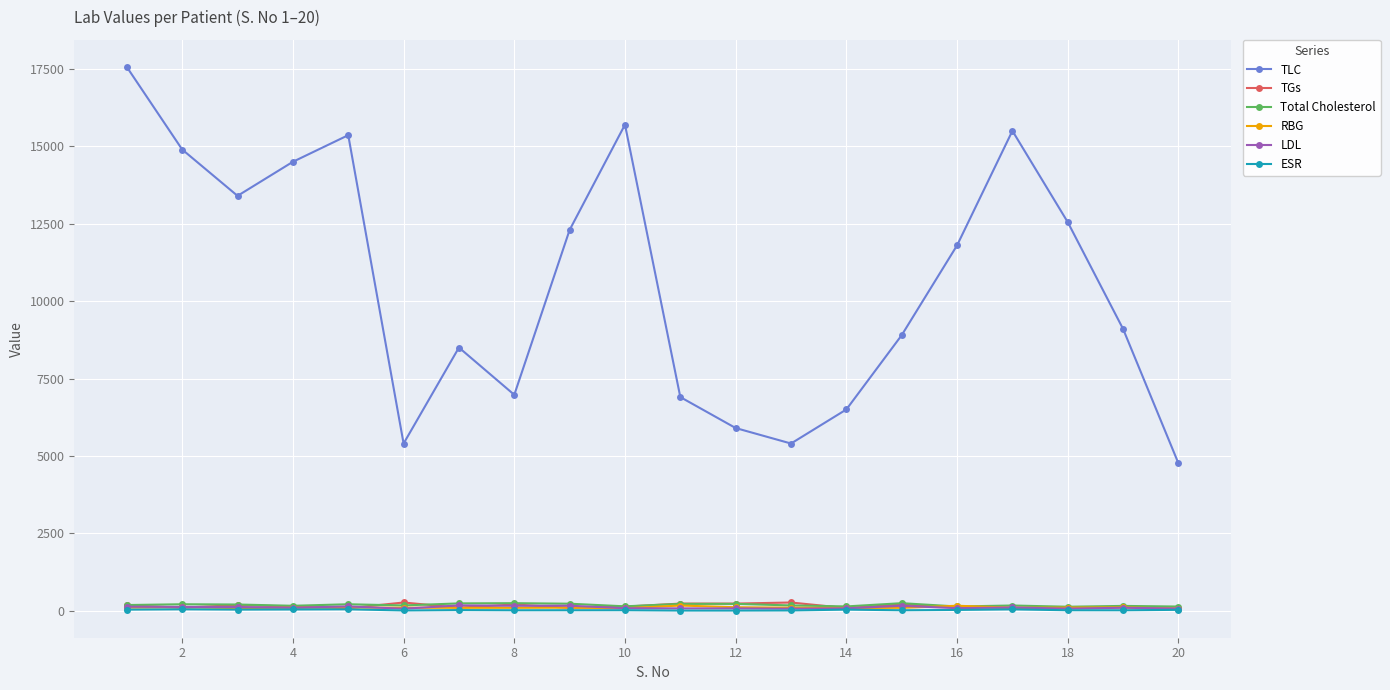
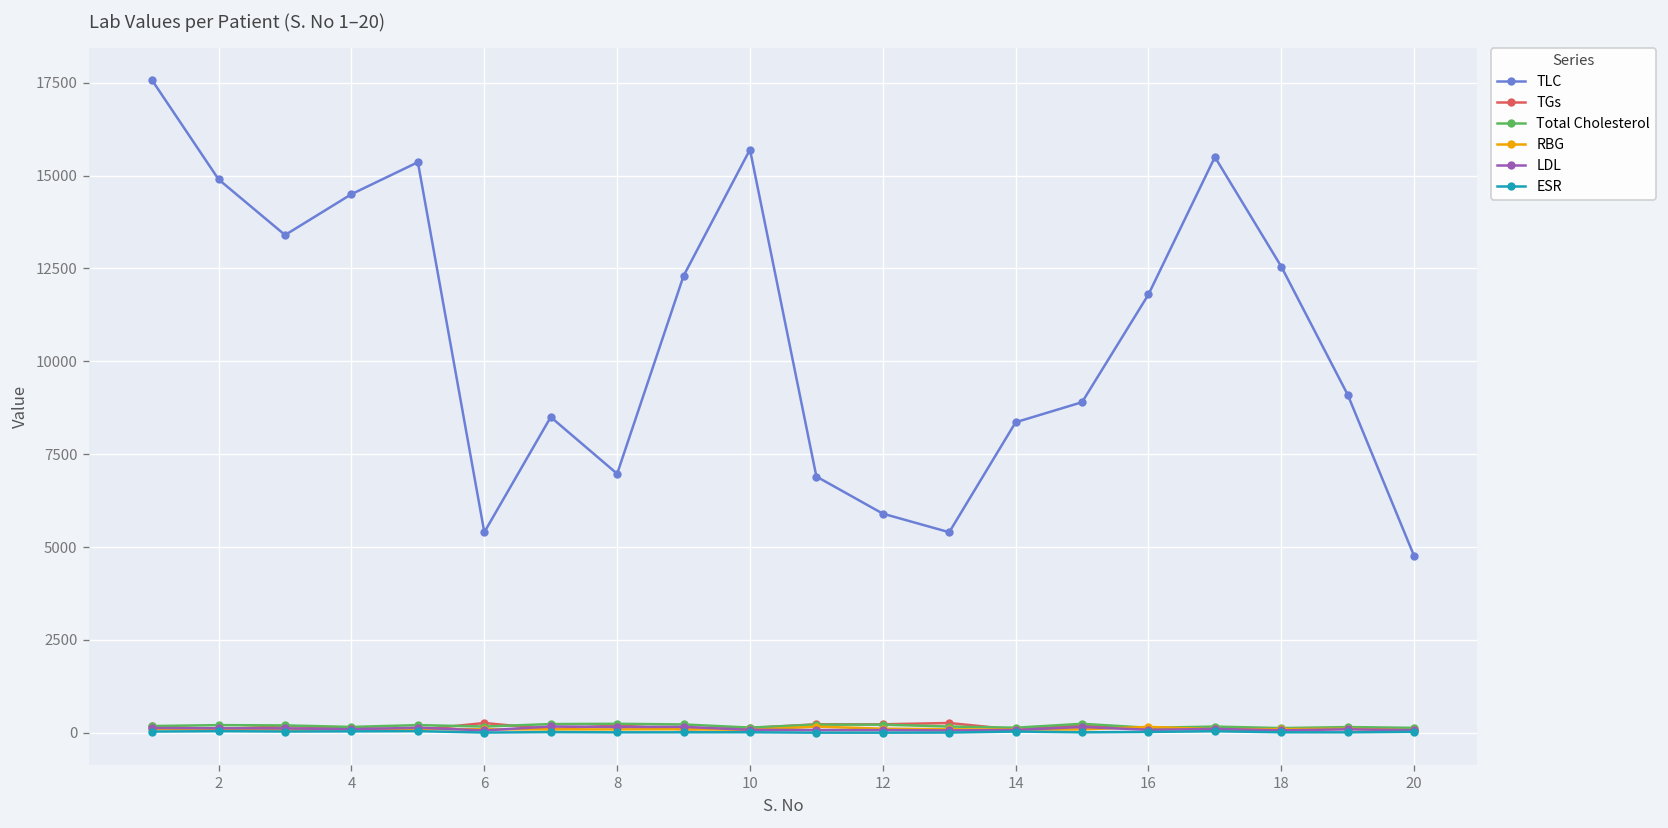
TLC, 14: 6500 -> 8400
